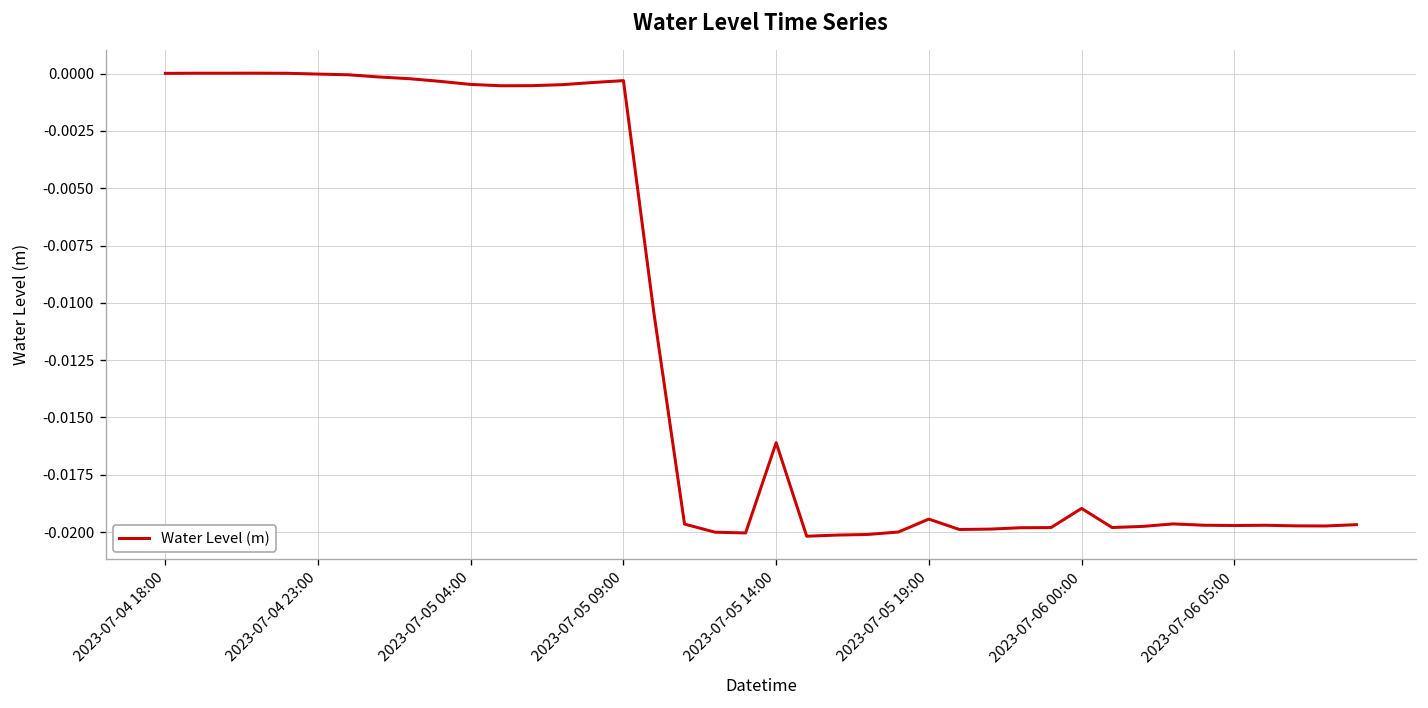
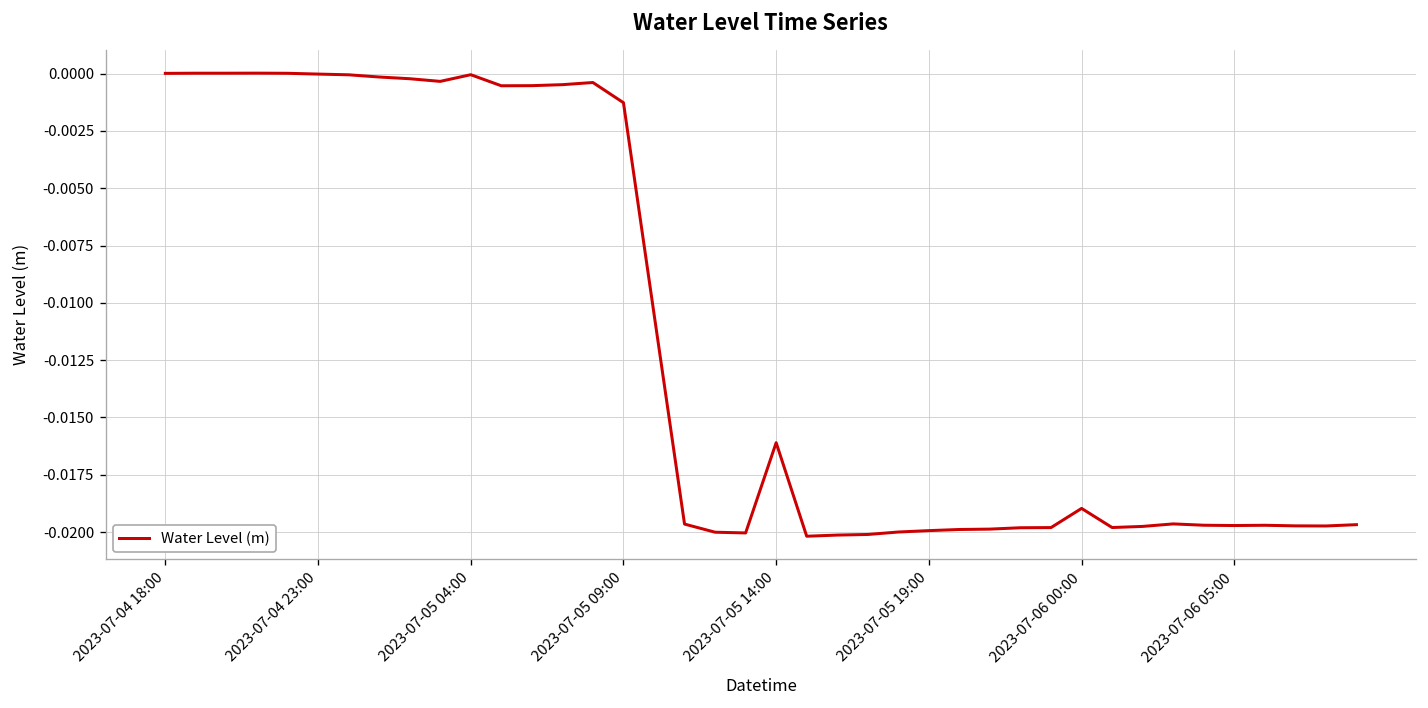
2023-07-05 04:00: -0.0005 -> 0.0000
2023-07-05 09:00: -0.0003 -> -0.0013
2023-07-05 19:00: -0.0194 -> -0.0199
